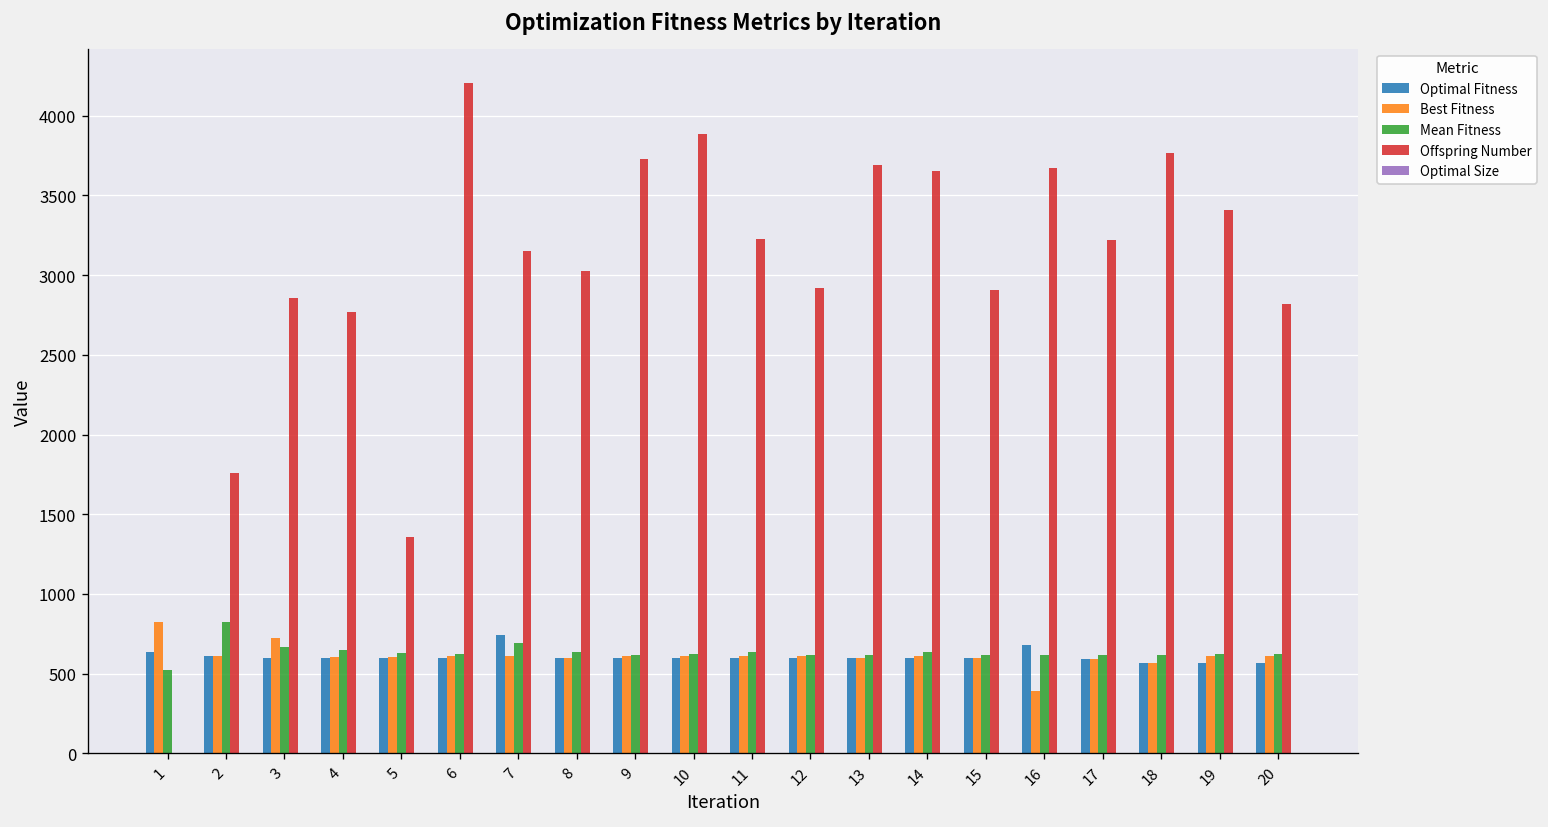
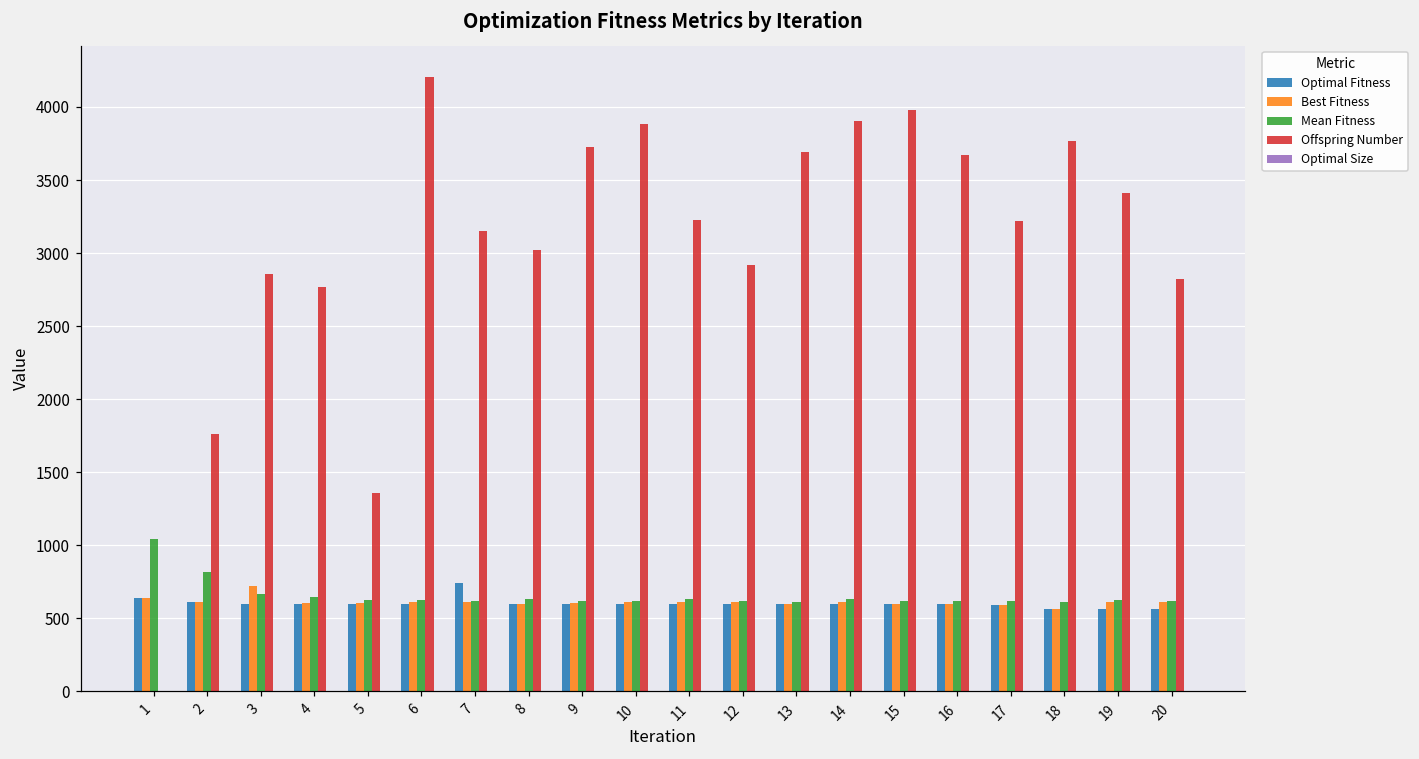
Best Fitness, 1: 830 -> 640
Mean Fitness, 1: 530 -> 1040
Mean Fitness, 7: 690 -> 620
Offspring Number, 14: 3660 -> 3910
Offspring Number, 15: 2910 -> 3980
Optimal Fitness, 16: 680 -> 600
Best Fitness, 16: 390 -> 600
